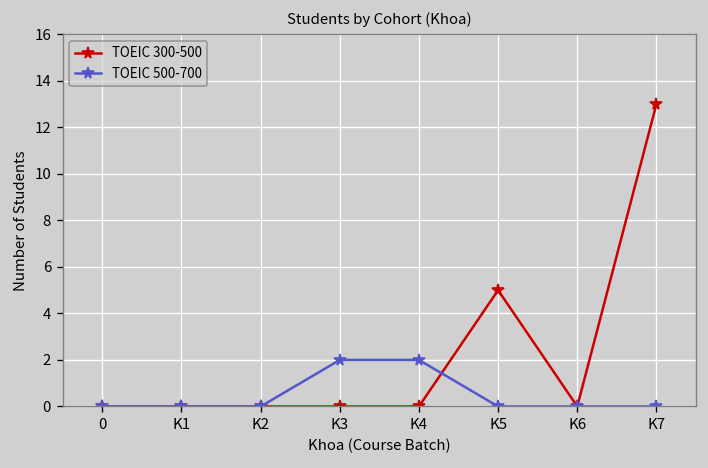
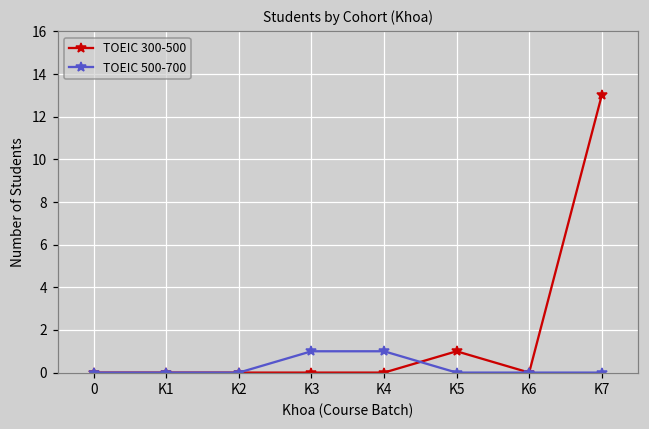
TOEIC 500-700, K3: 2 -> 1
TOEIC 500-700, K4: 2 -> 1
TOEIC 300-500, K5: 5 -> 1
